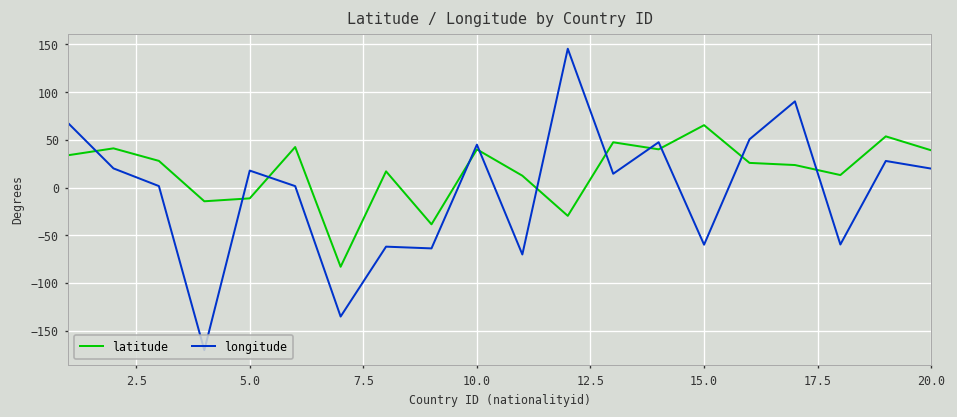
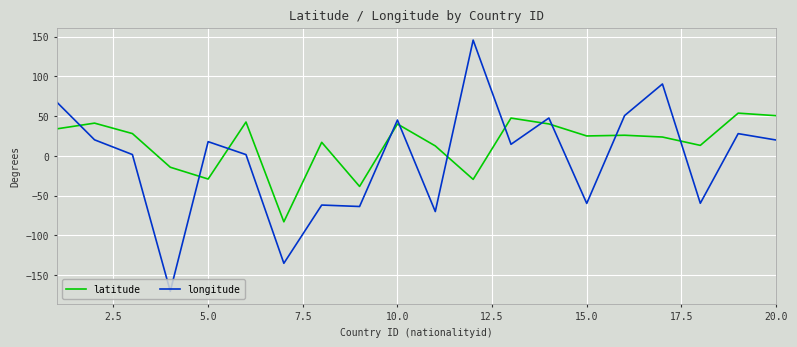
latitude, 5.0: -10 -> -30
latitude, 15.0: 70 -> 30
latitude, 20.0: 40 -> 50
